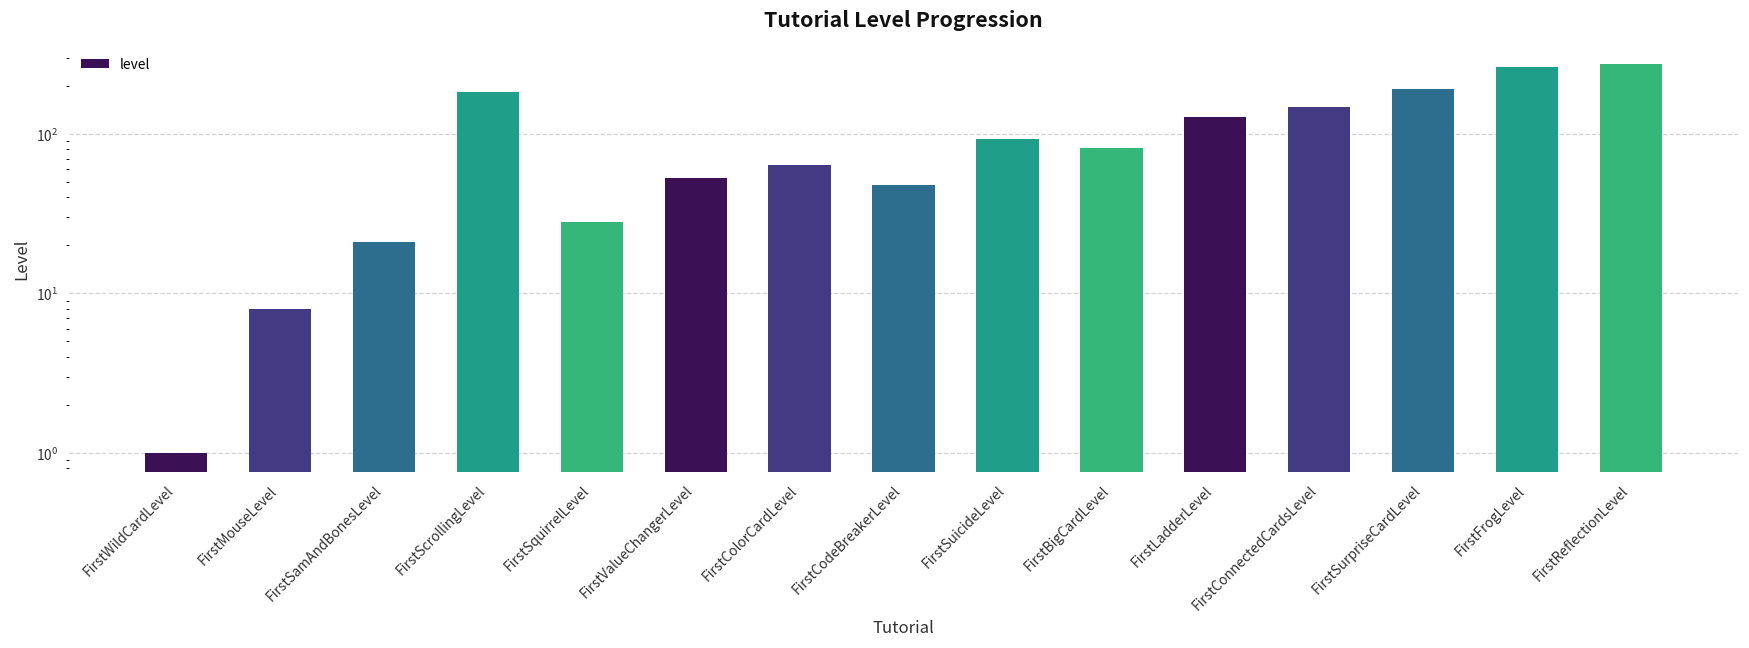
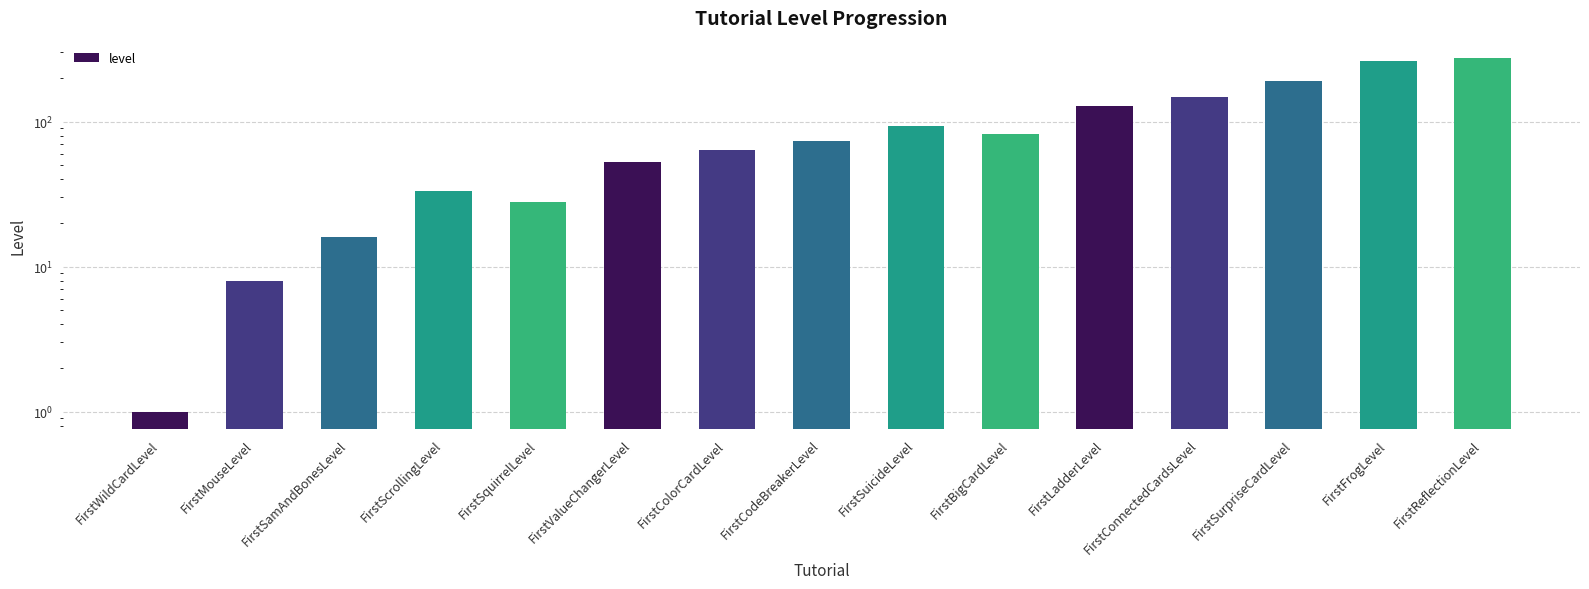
FirstSamAndBonesLevel: 21 -> 16
FirstScrollingLevel: 180 -> 33
FirstCodeBreakerLevel: 48 -> 70
